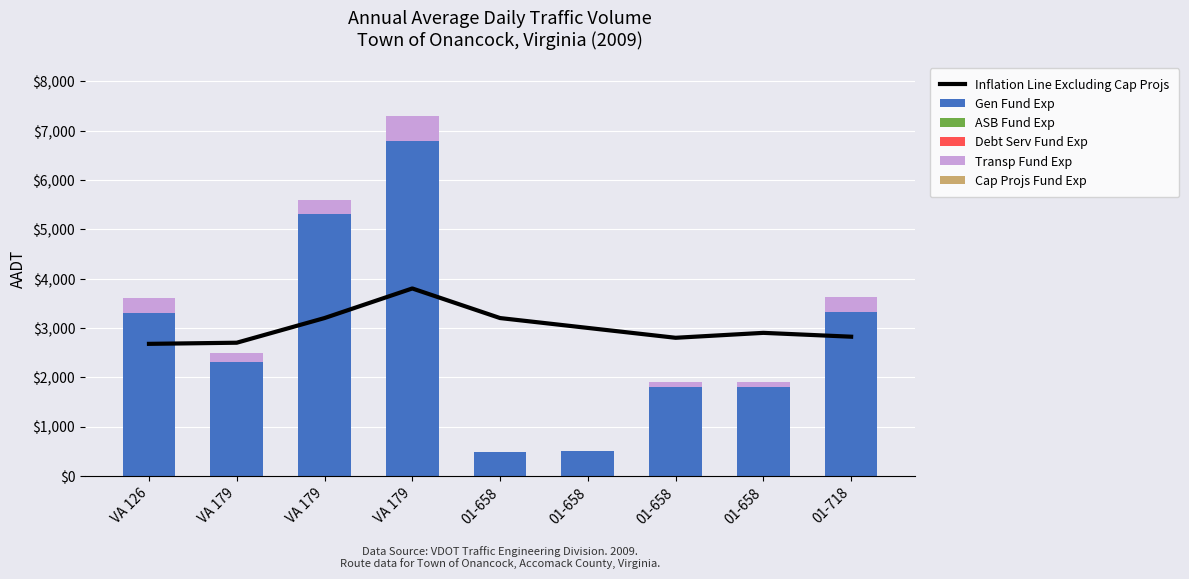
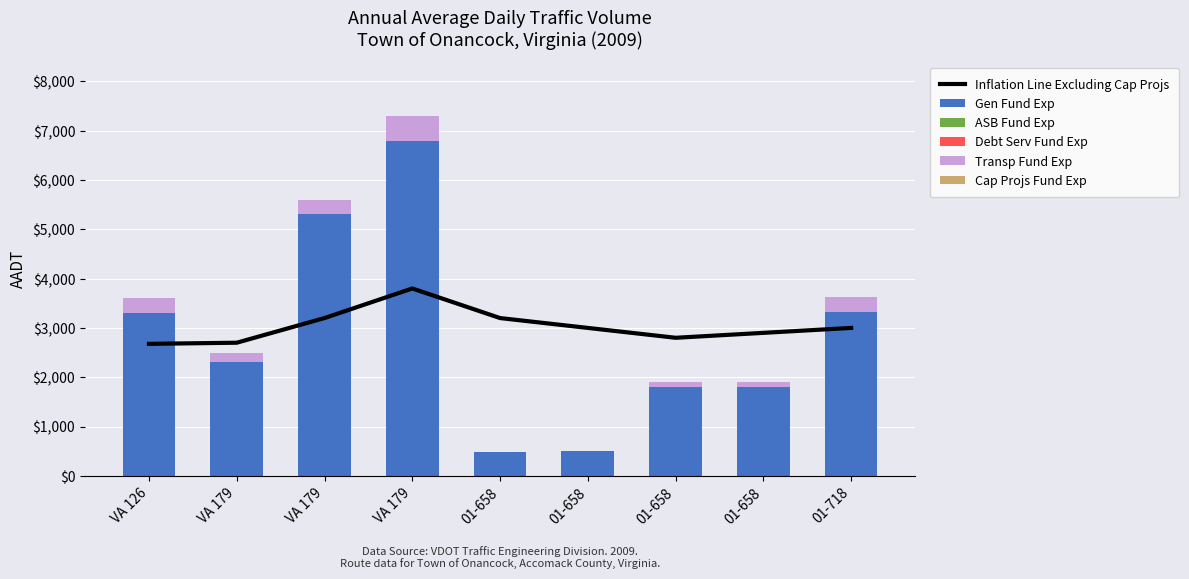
Inflation Line Excluding Cap Projs, 01-718: $2,800 -> $3,000
